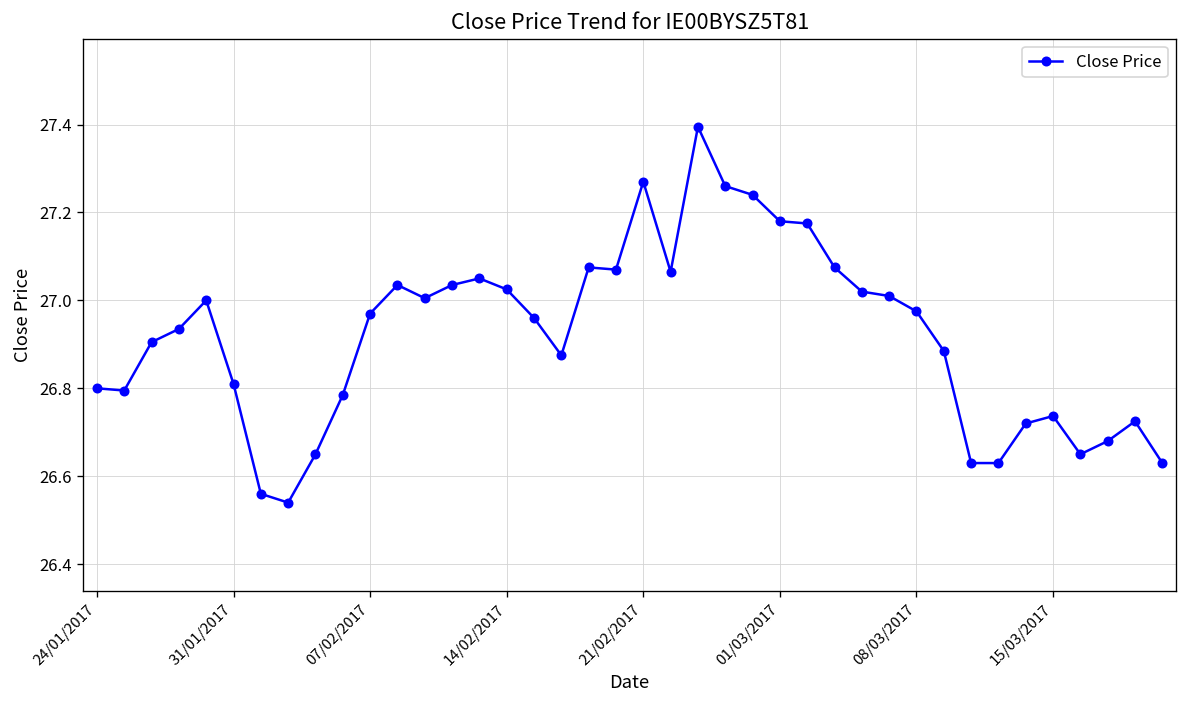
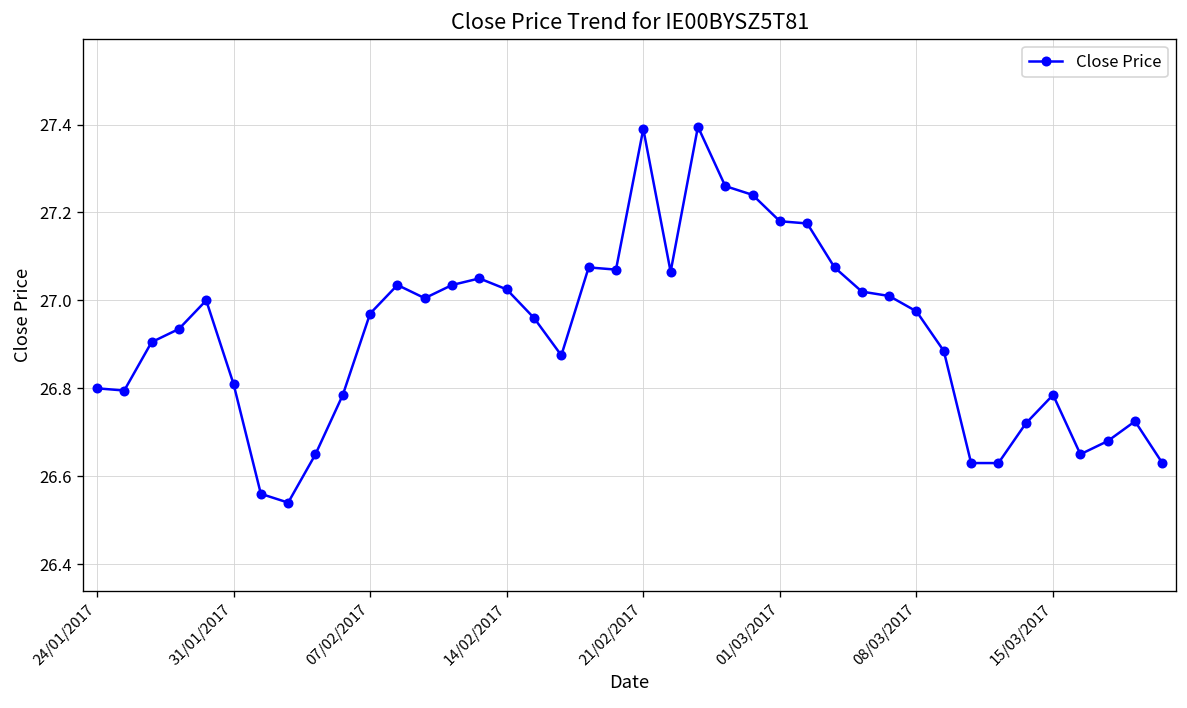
21/02/2017: 27.27 -> 27.39
15/03/2017: 26.74 -> 26.79
